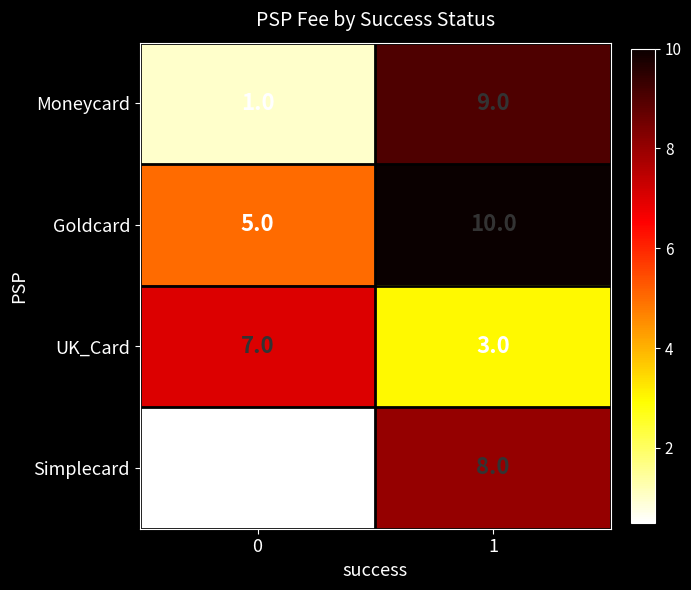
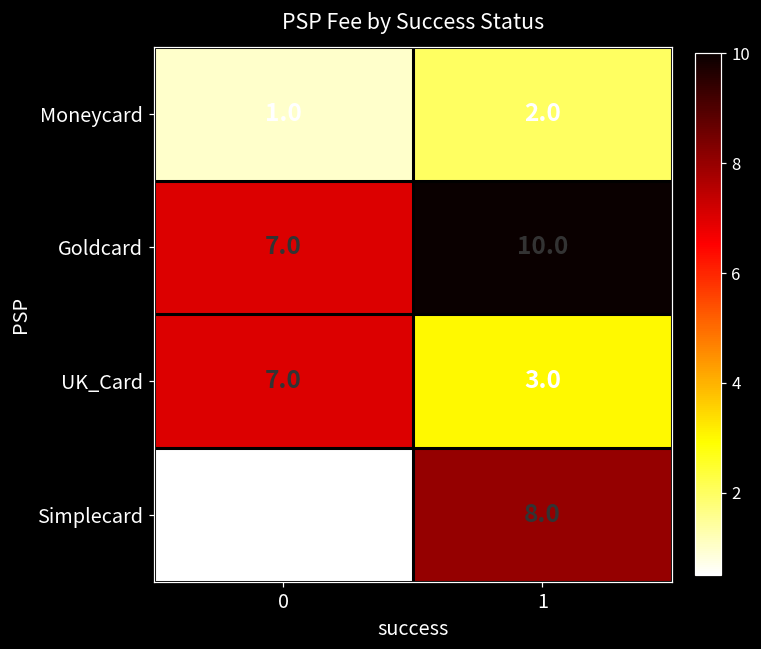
Moneycard, 1: 9.0 -> 2.0
Goldcard, 0: 5.0 -> 7.0
